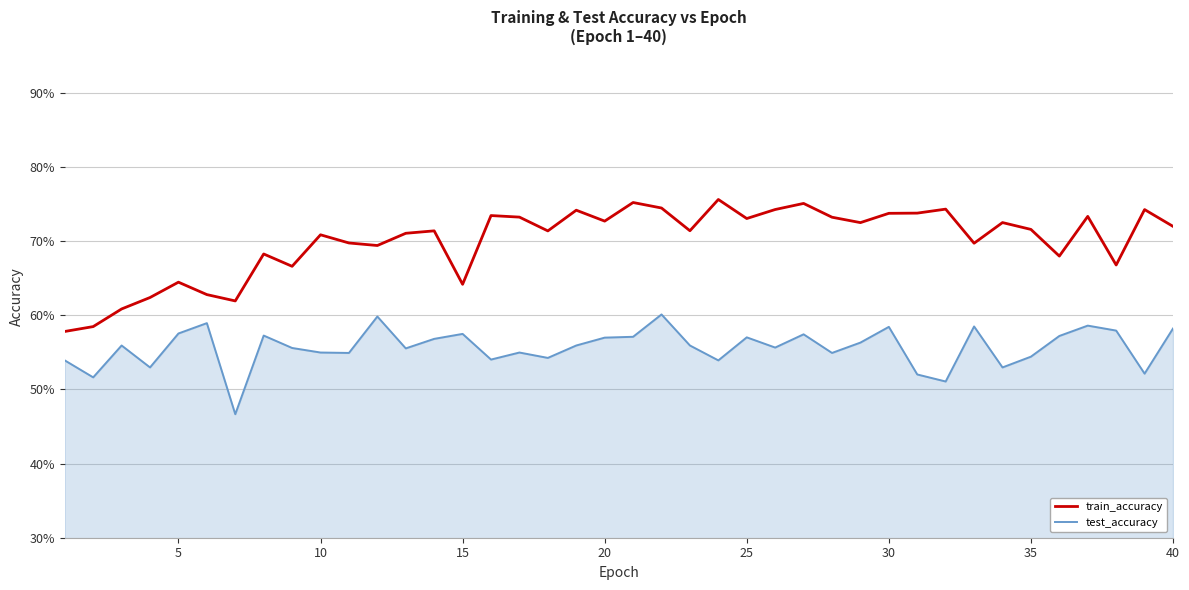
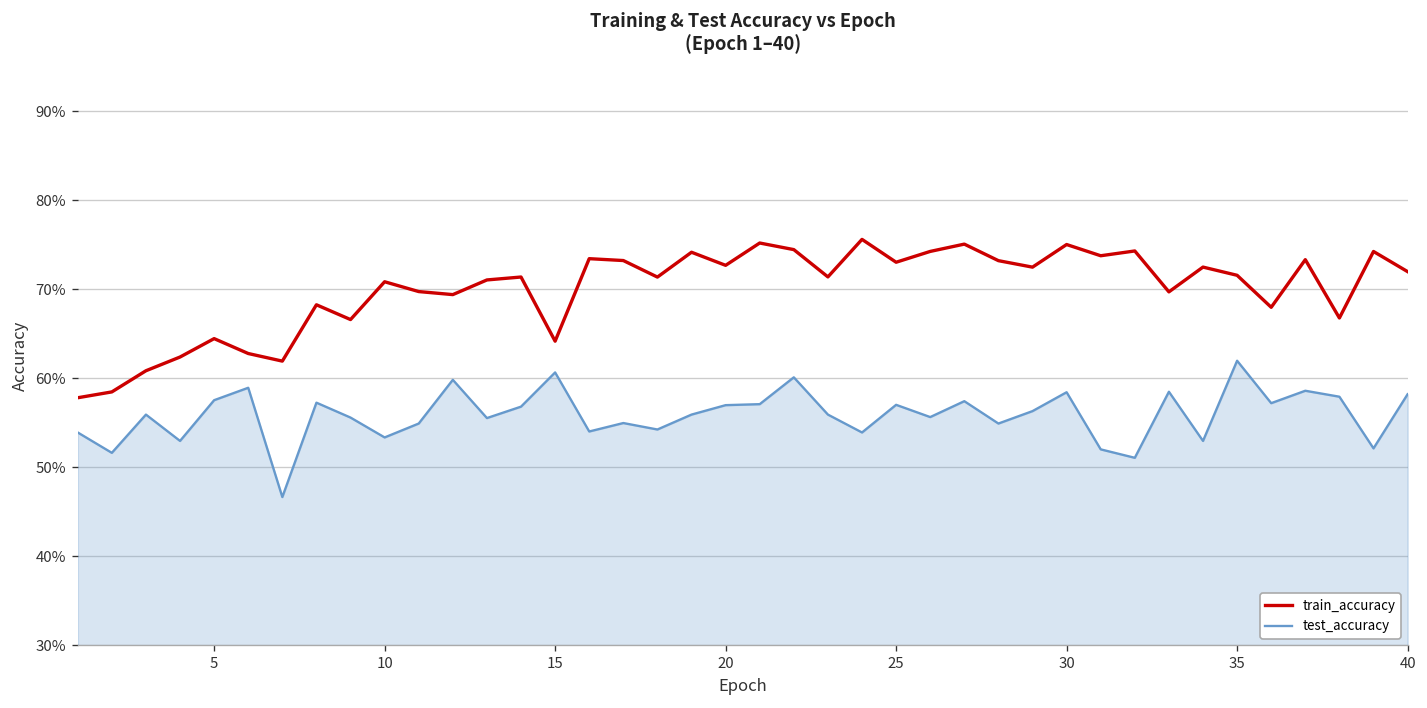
test_accuracy, 10: 55% -> 53%
test_accuracy, 15: 57% -> 61%
train_accuracy, 30: 74% -> 75%
test_accuracy, 35: 54% -> 62%
